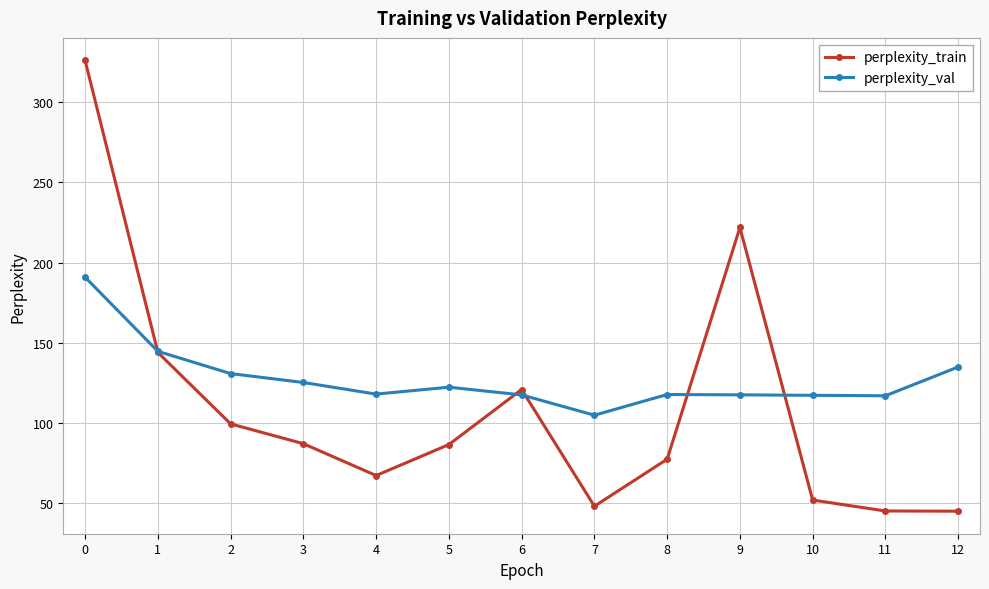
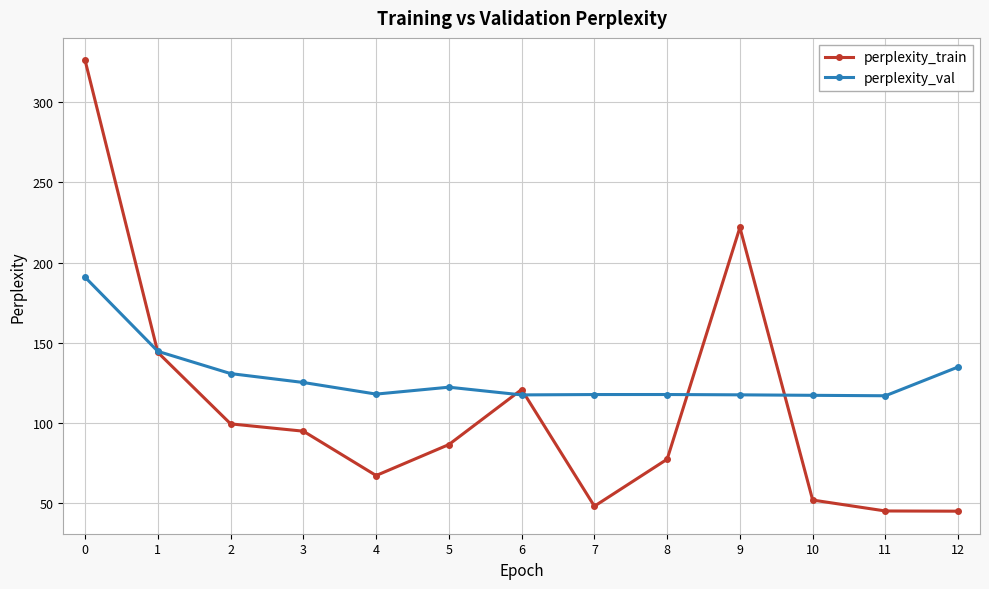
perplexity_train, 3: 87 -> 95
perplexity_val, 7: 105 -> 118
